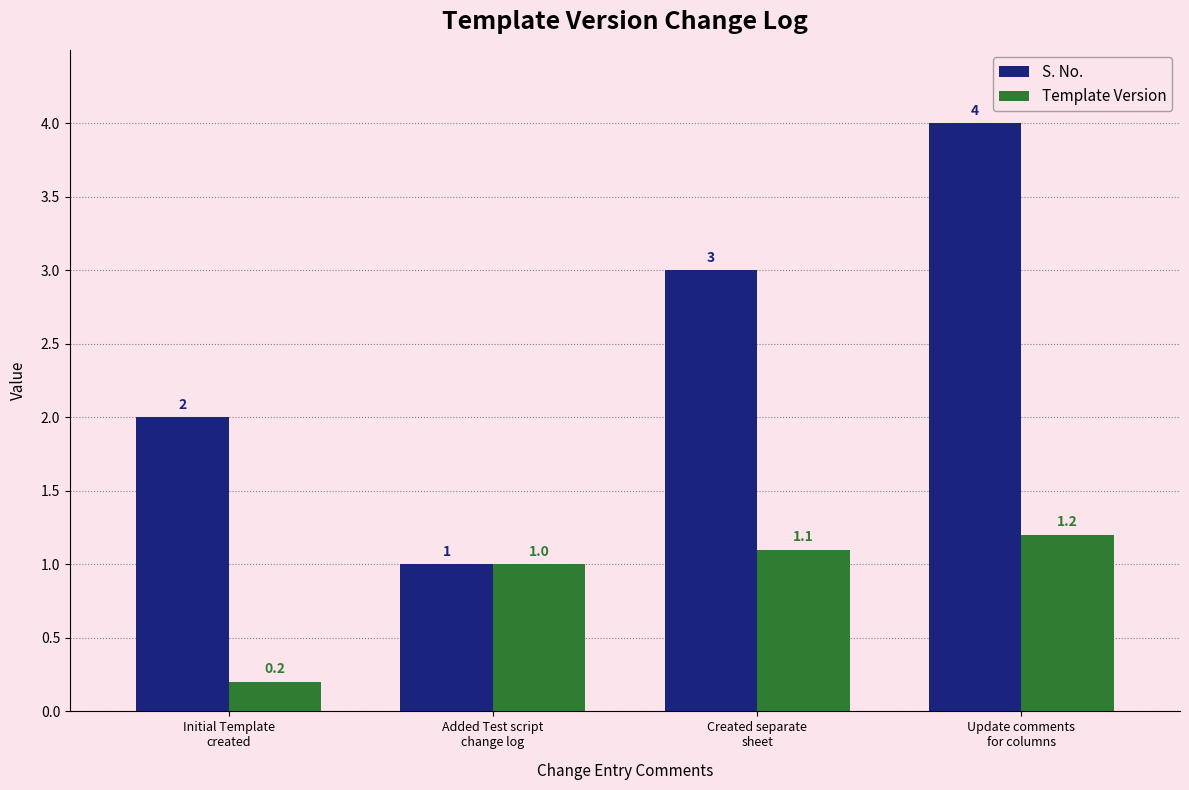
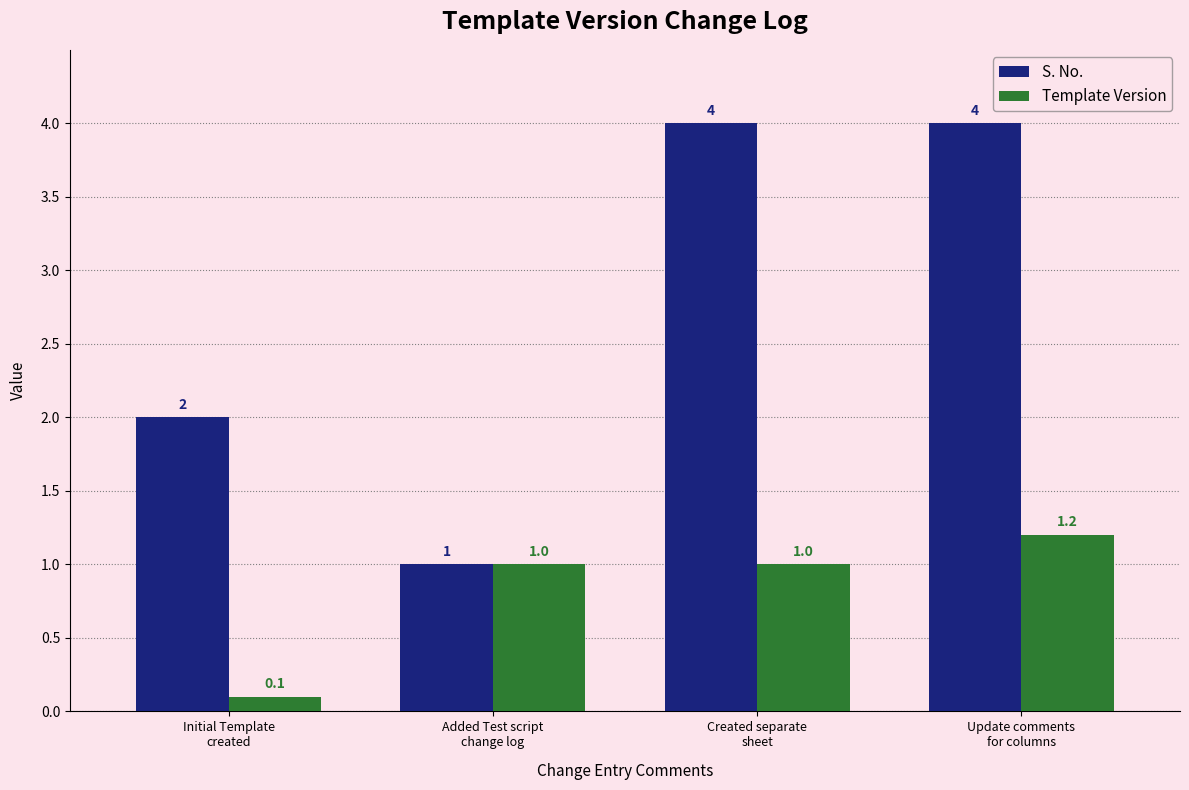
Template Version, Initial Template created: 0.2 -> 0.1
S. No., Created separate sheet: 3 -> 4
Template Version, Created separate sheet: 1.1 -> 1.0
